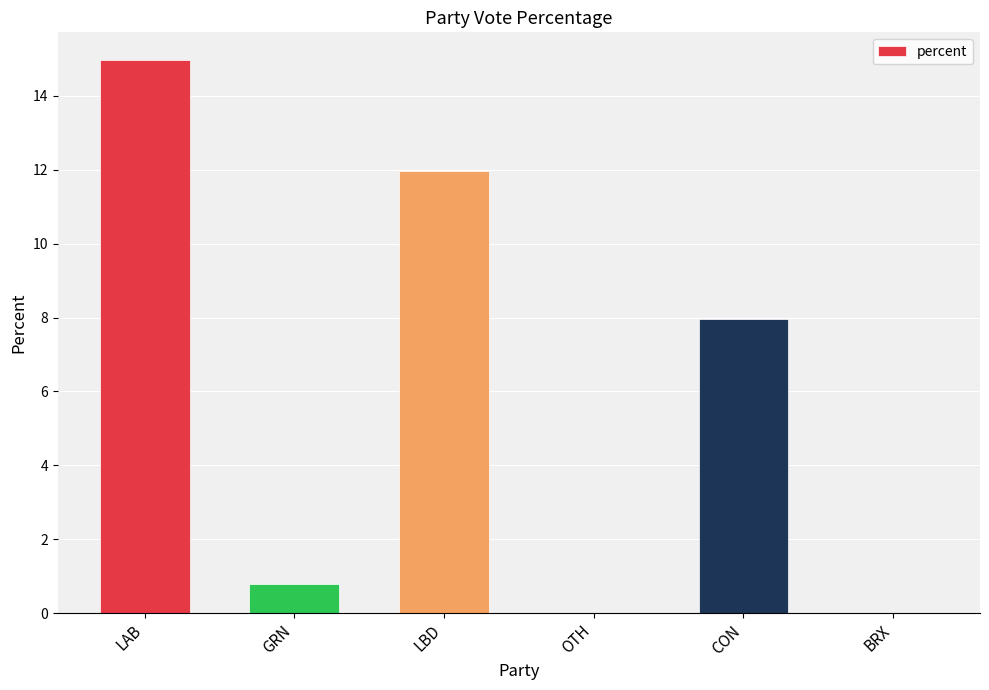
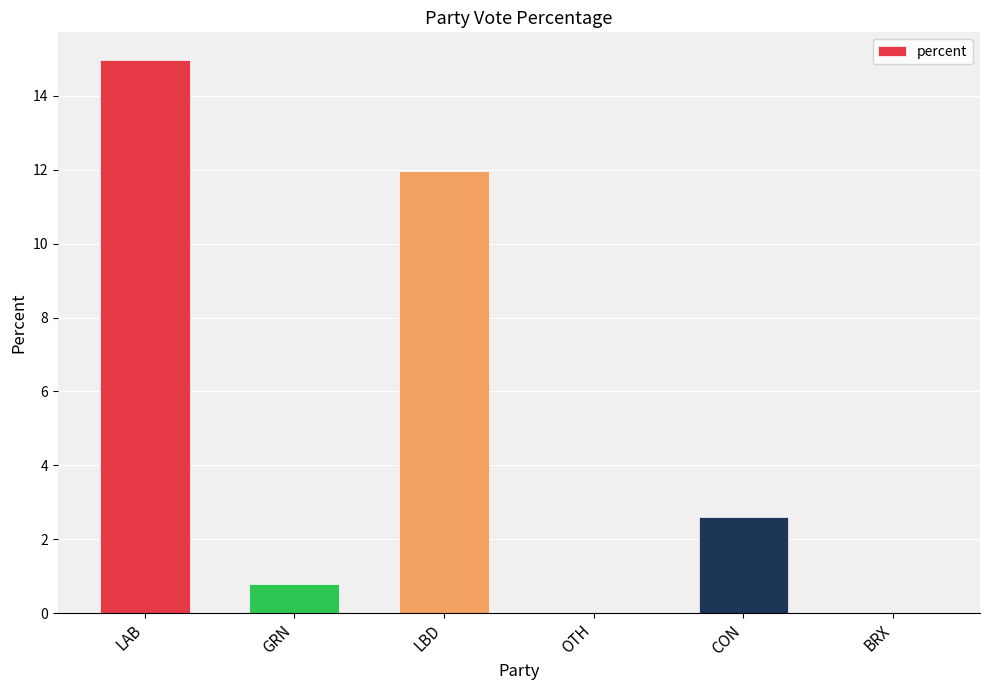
CON: 8.0 -> 2.6
